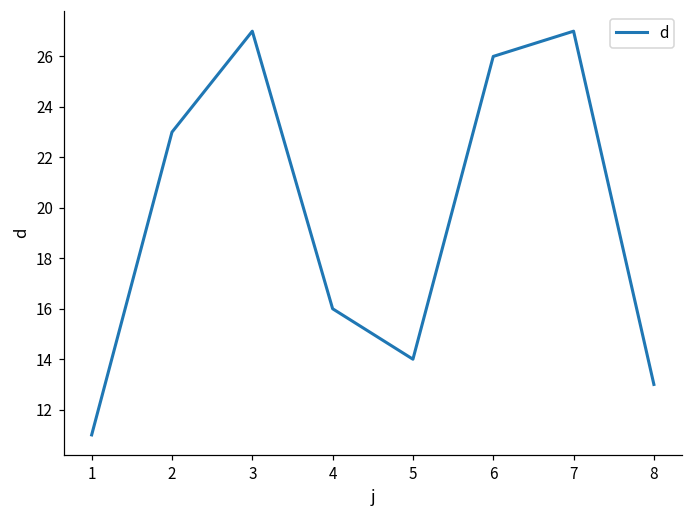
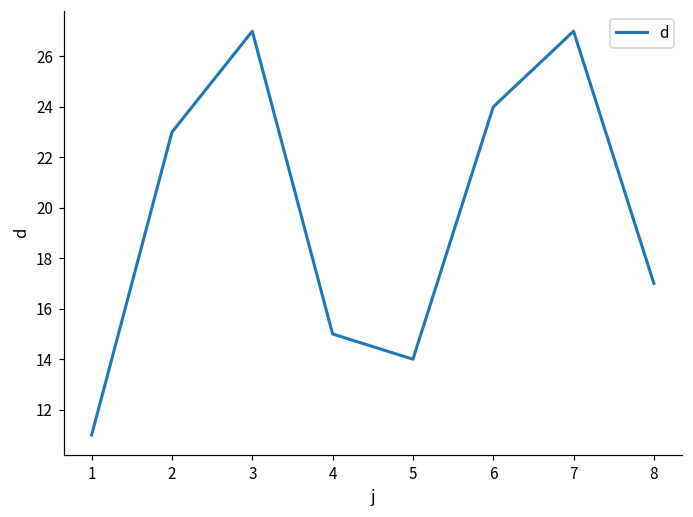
4: 16 -> 15
6: 26 -> 24
8: 13 -> 17
